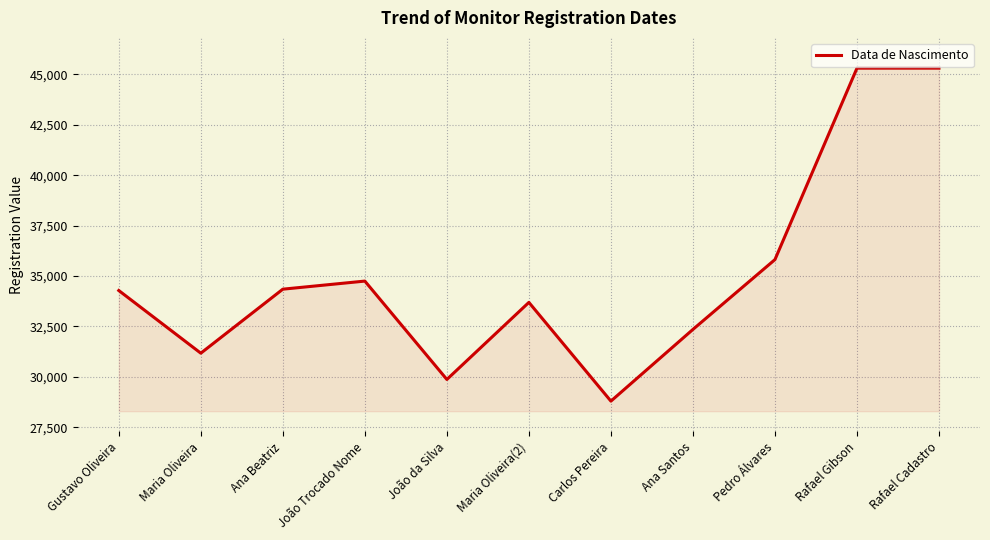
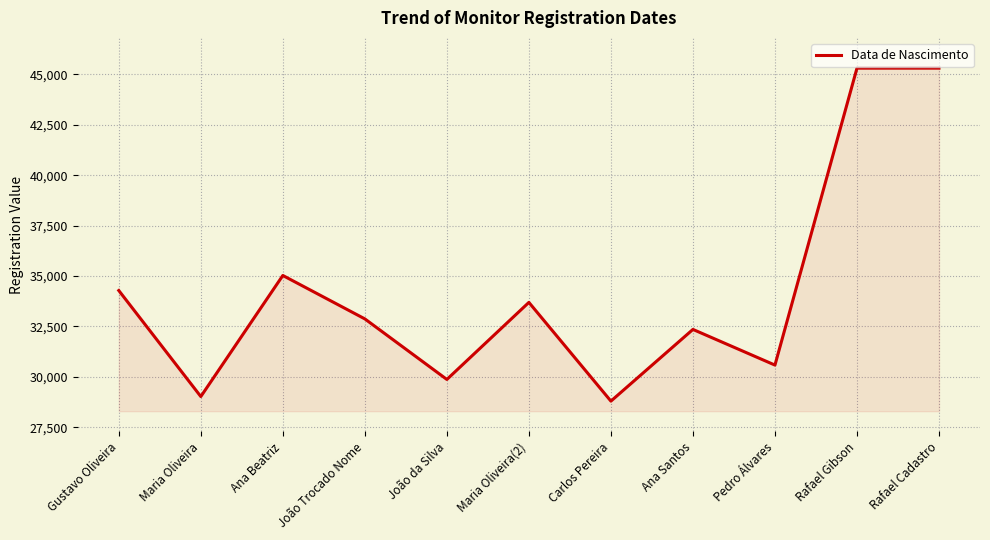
Maria Oliveira: 31,200 -> 29,000
Ana Beatriz: 34,300 -> 35,000
João Trocado Nome: 34,700 -> 32,900
Pedro Álvares: 35,800 -> 30,600
